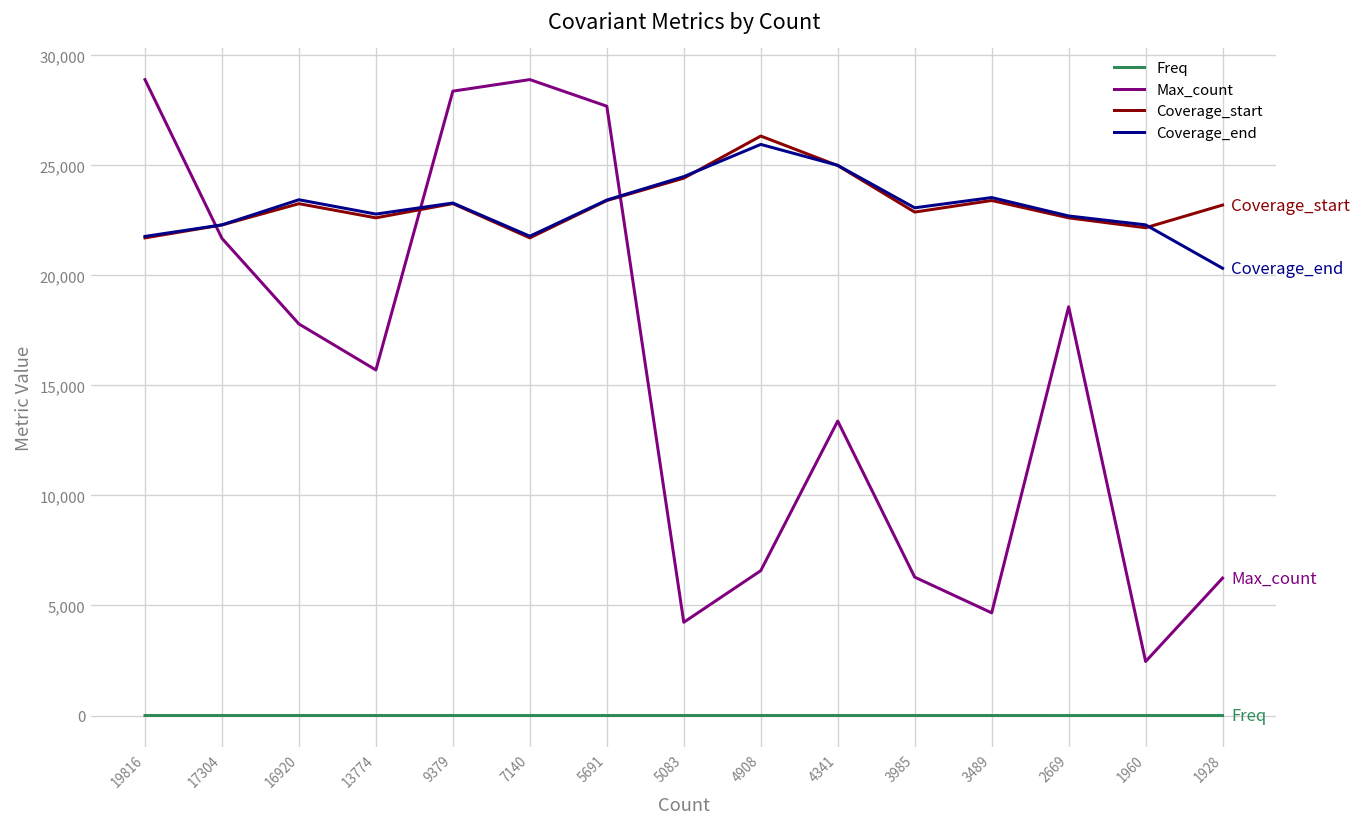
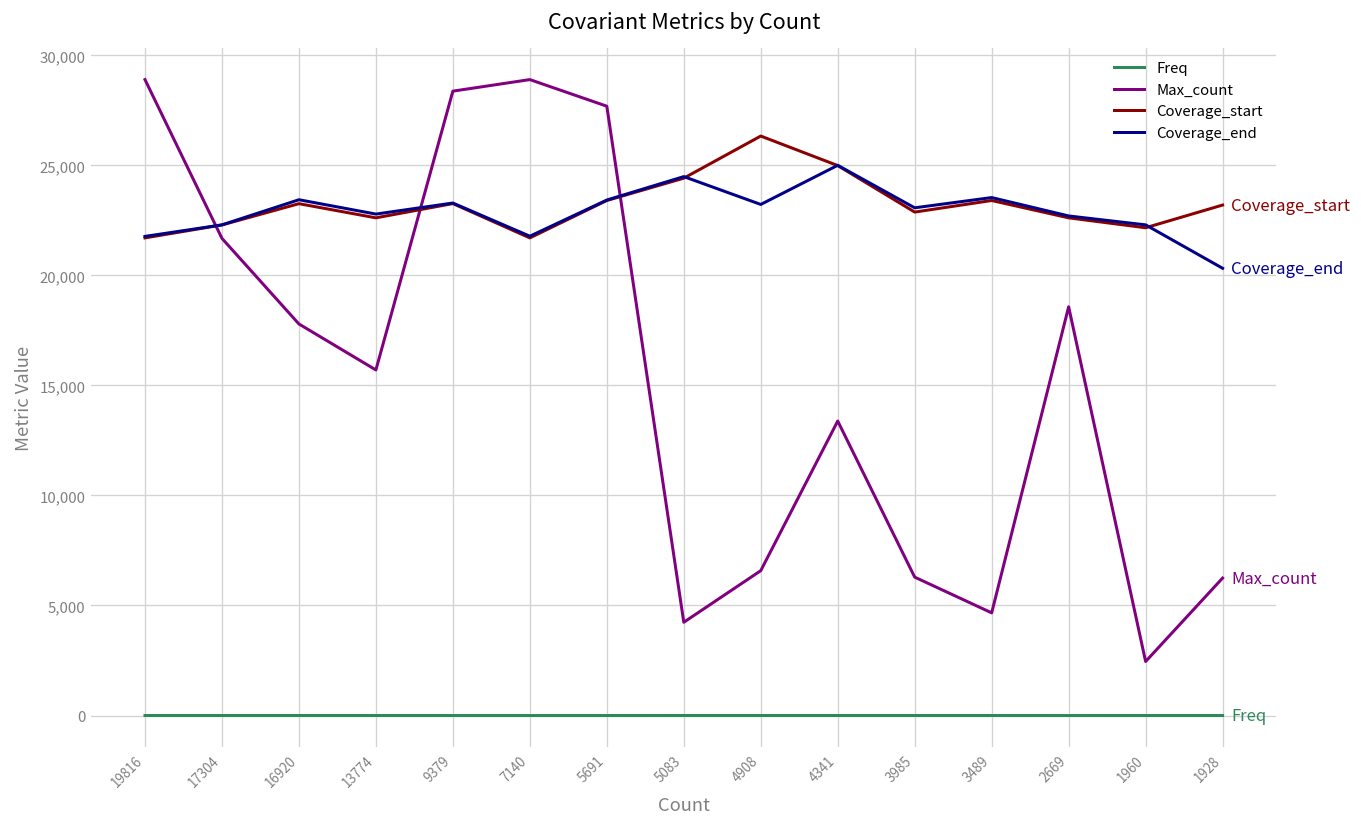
Coverage_end, 4908: 26,000 -> 23,200
